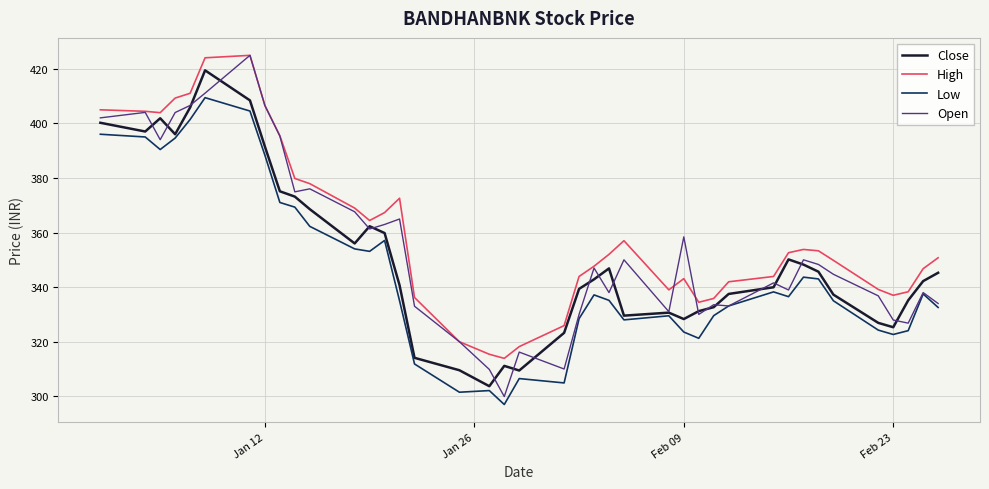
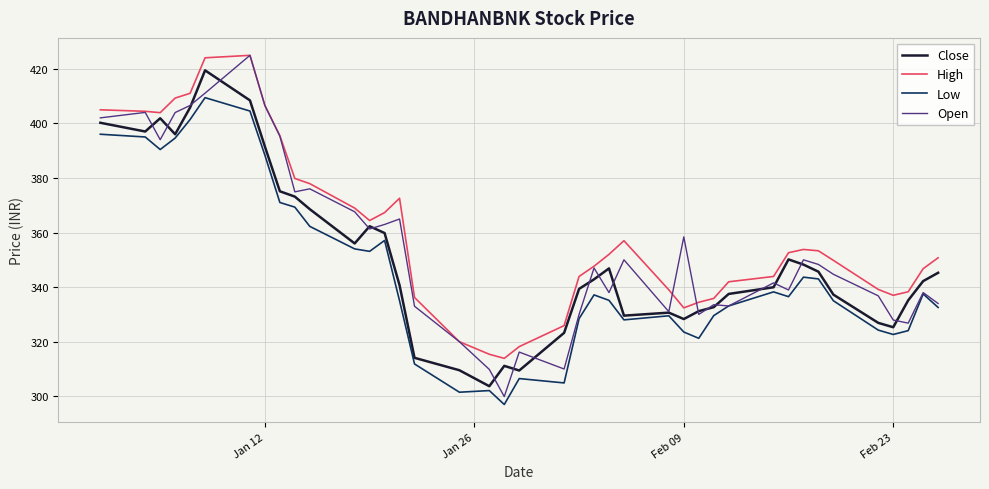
High, Feb 09: 343 -> 332
